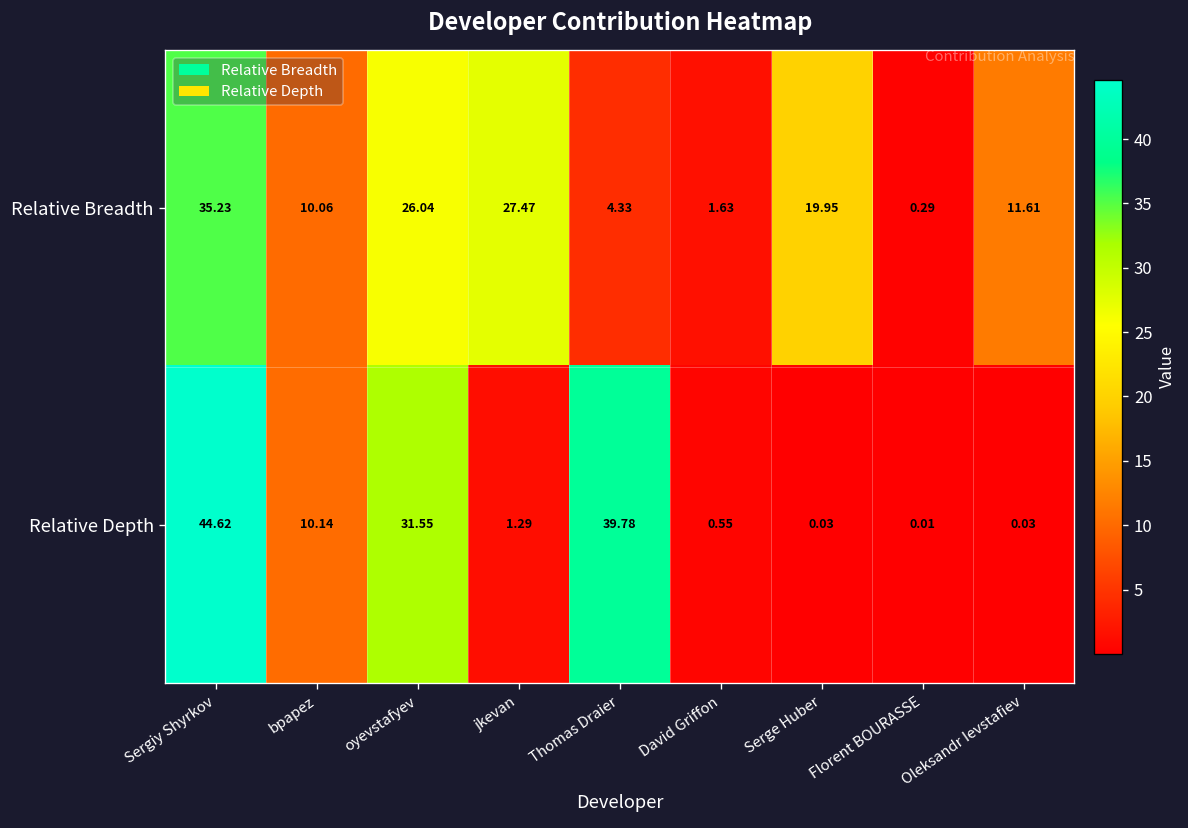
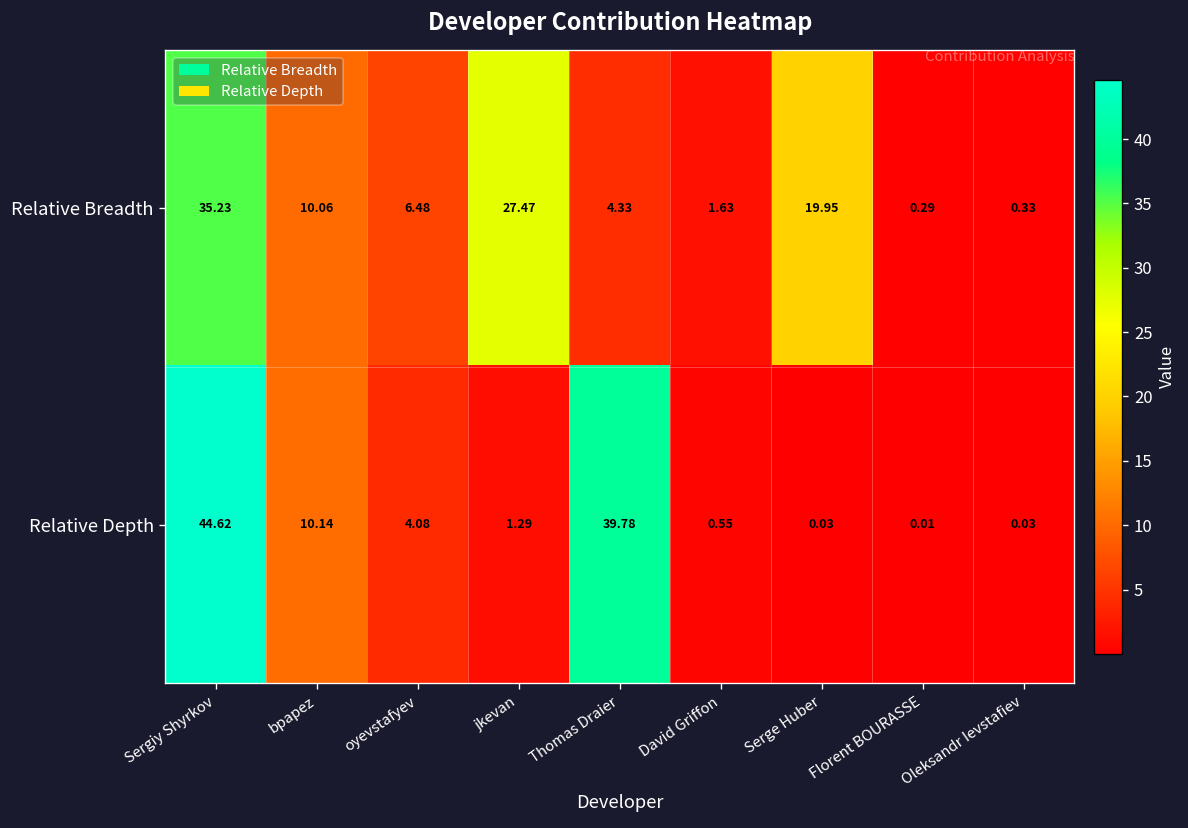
Relative Breadth, oyevstafyev: 26.04 -> 6.48
Relative Breadth, Oleksandr Ievstafiev: 11.61 -> 0.33
Relative Depth, oyevstafyev: 31.55 -> 4.08
